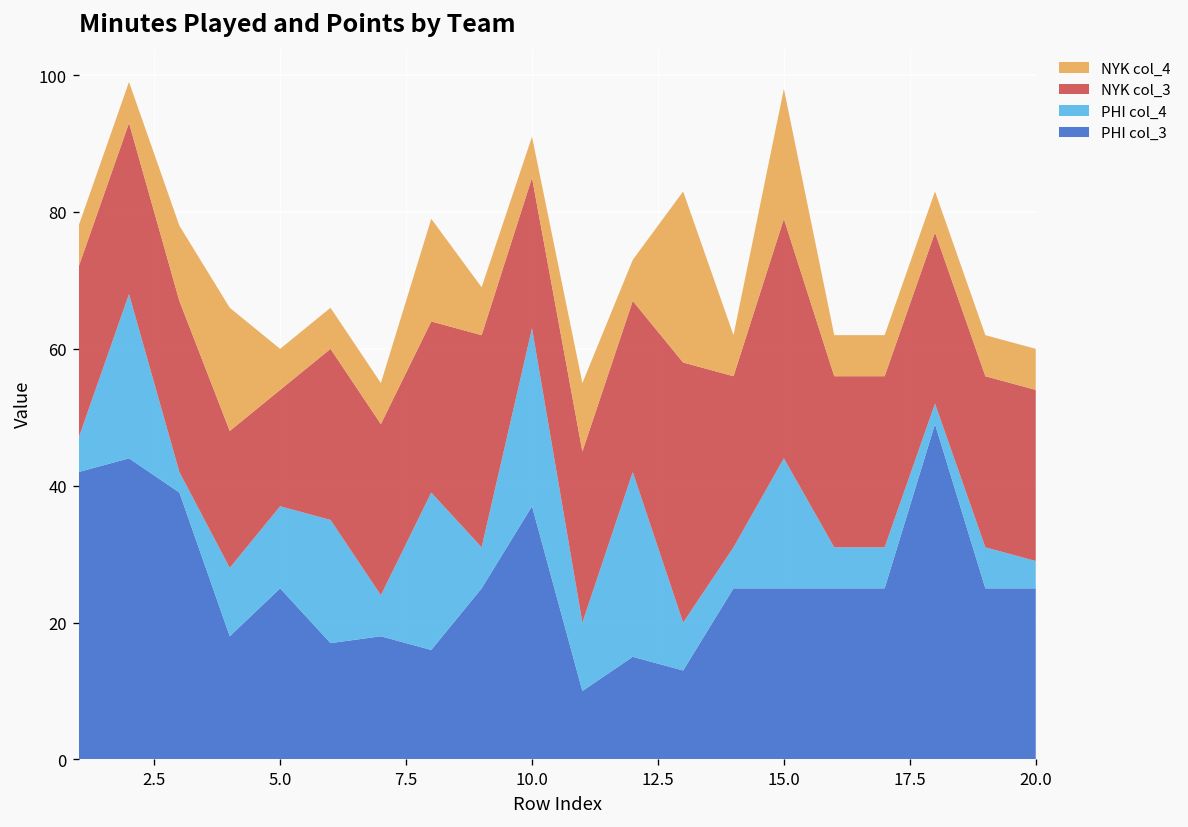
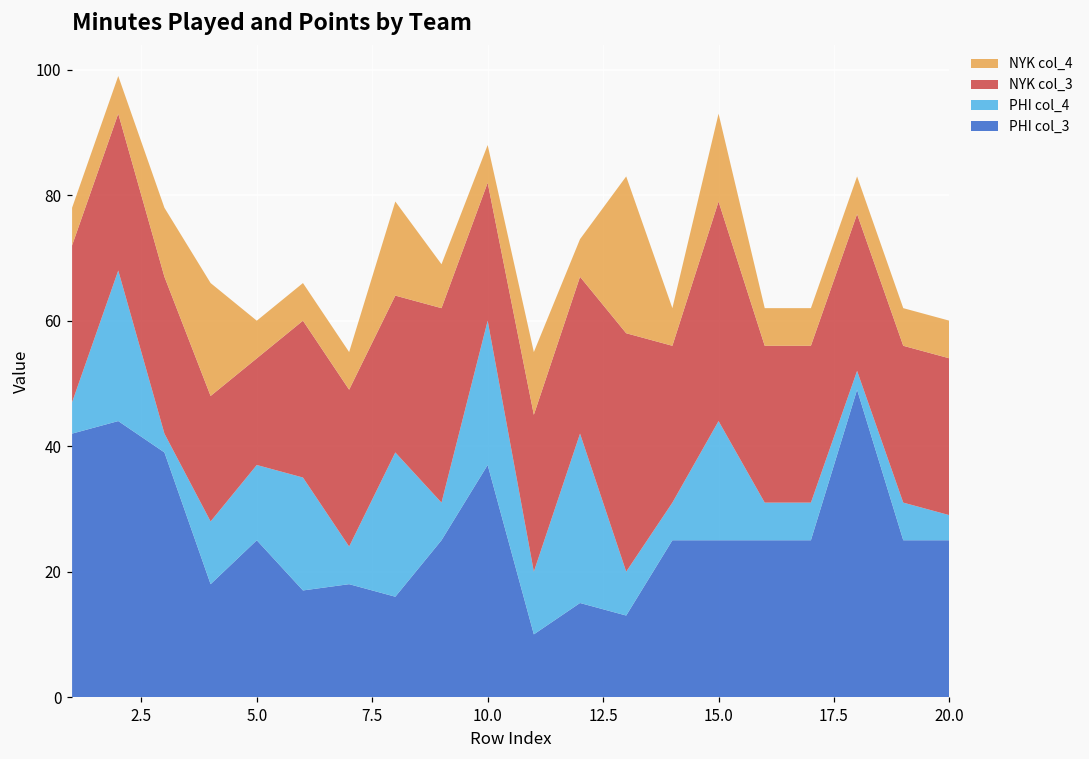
PHI col_4, 10.0: 26 -> 23
NYK col_4, 15.0: 19 -> 14
